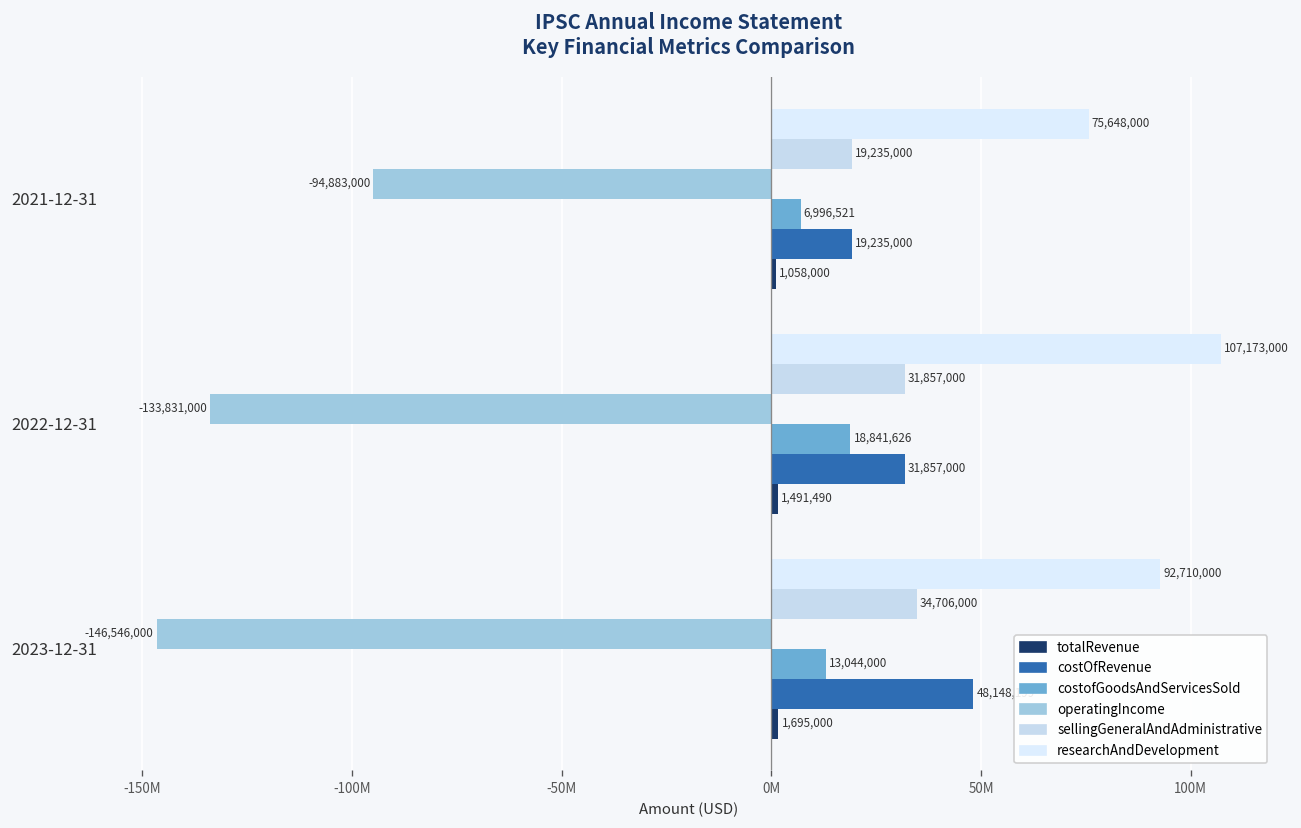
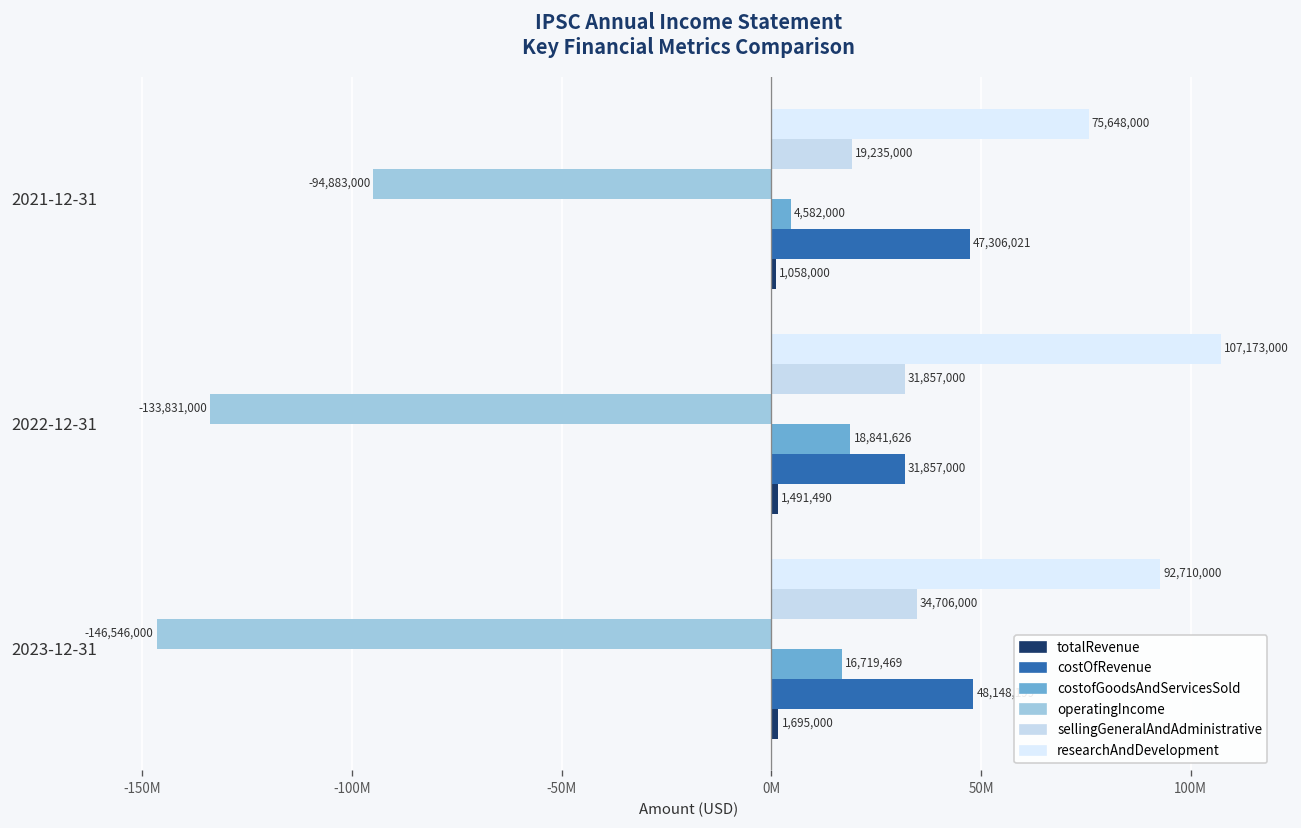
costofGoodsAndServicesSold, 2021-12-31: 6,996,521 -> 4,582,000
costOfRevenue, 2021-12-31: 19,235,000 -> 47,306,021
costofGoodsAndServicesSold, 2023-12-31: 13,044,000 -> 16,719,469
